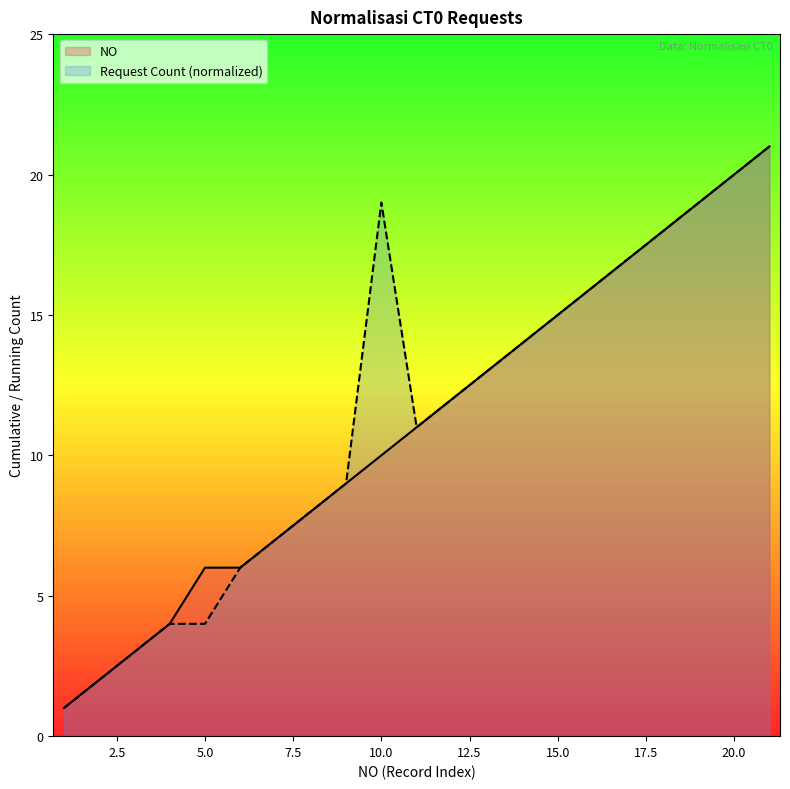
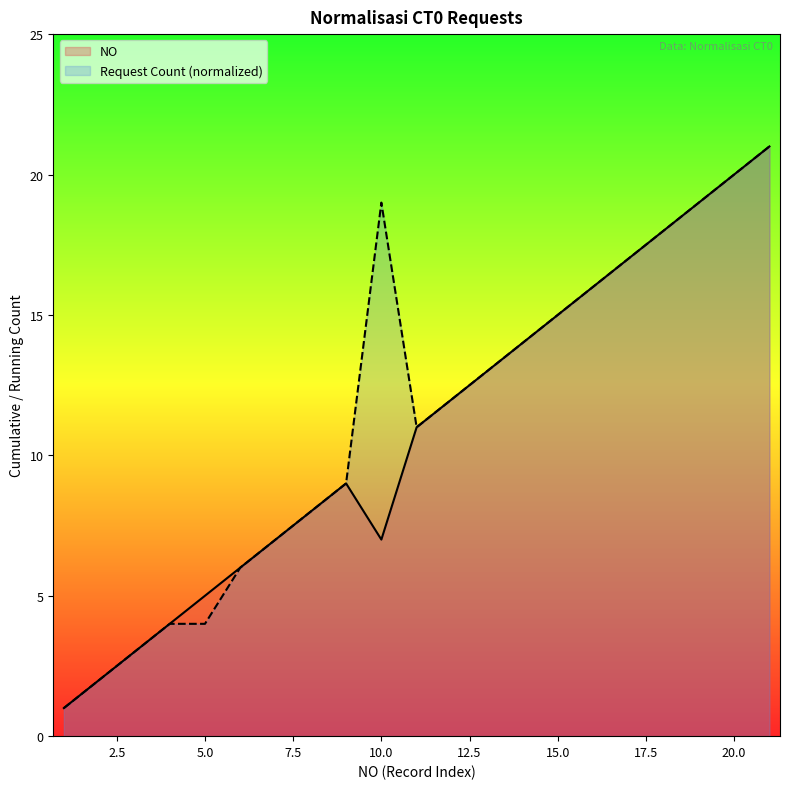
NO, 5.0: 6 -> 5
NO, 10.0: 10 -> 7
